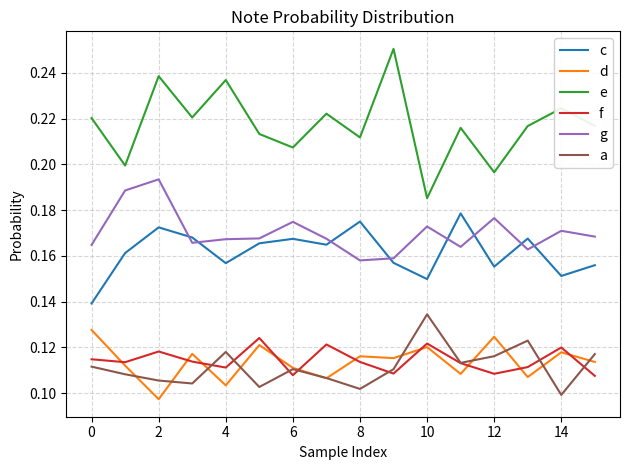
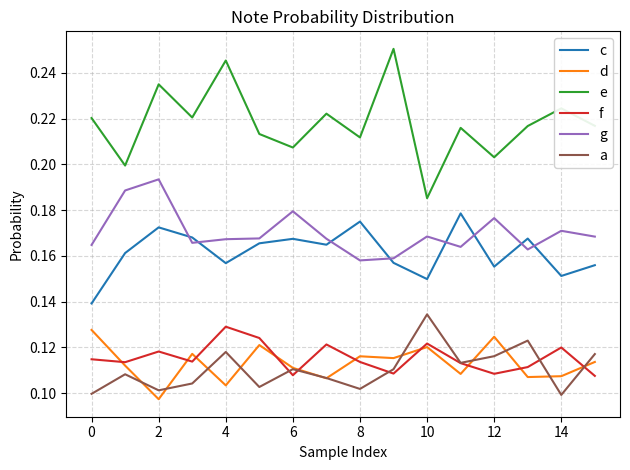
a, 0: 0.112 -> 0.100
e, 2: 0.239 -> 0.235
a, 2: 0.106 -> 0.101
e, 4: 0.237 -> 0.245
f, 4: 0.111 -> 0.129
g, 6: 0.175 -> 0.180
g, 10: 0.173 -> 0.169
e, 12: 0.197 -> 0.203
d, 14: 0.118 -> 0.107
